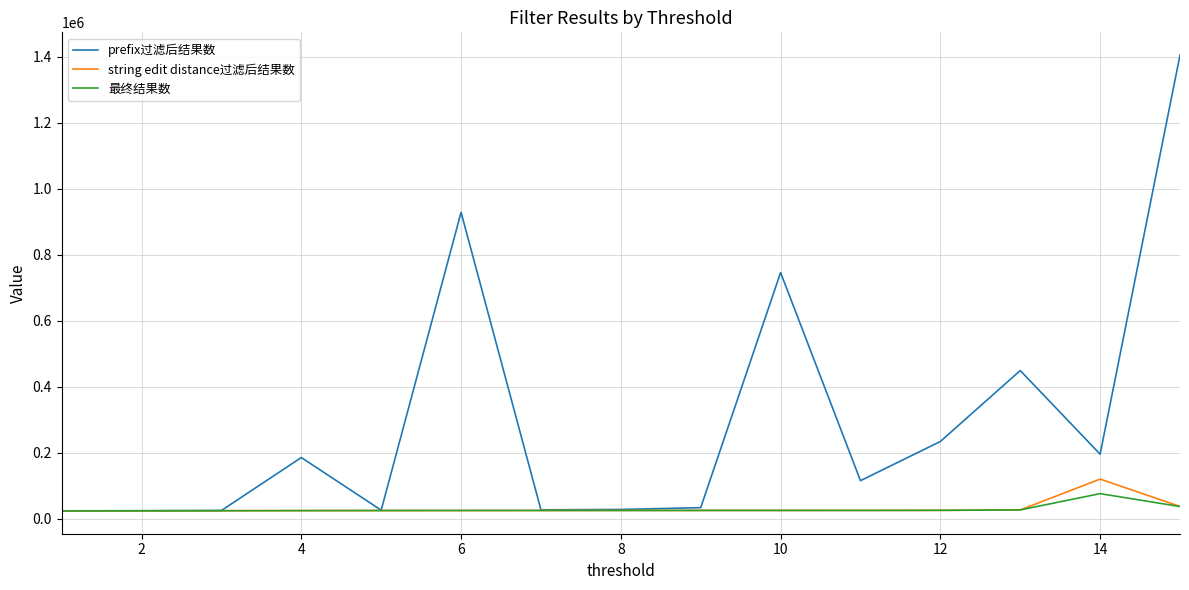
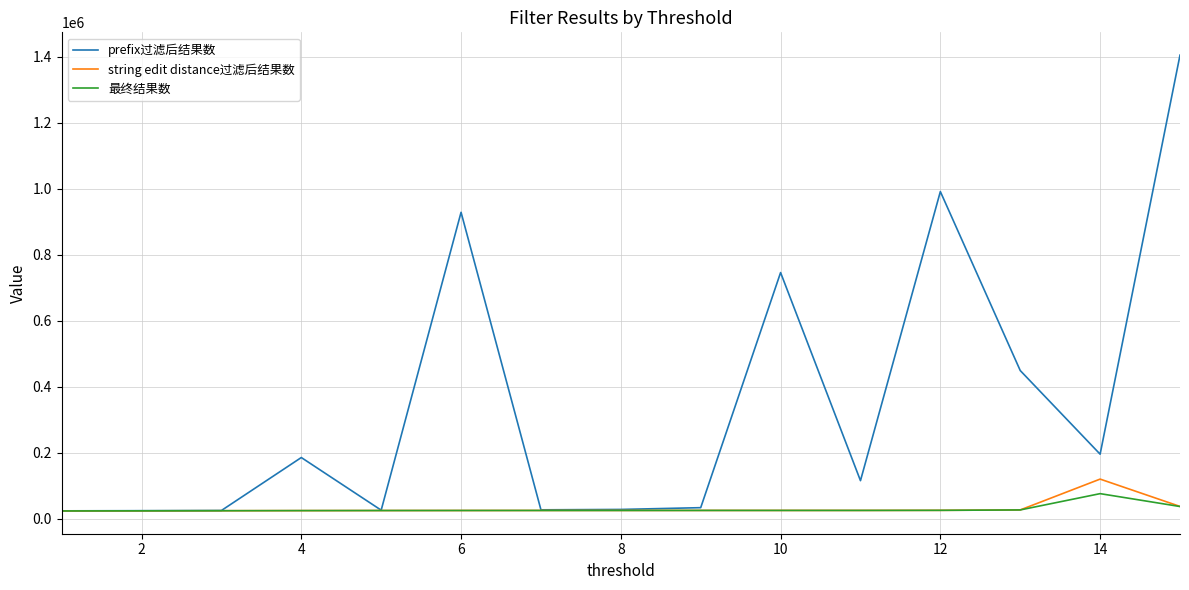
prefix过滤后结果数, 12: 230000 -> 990000
